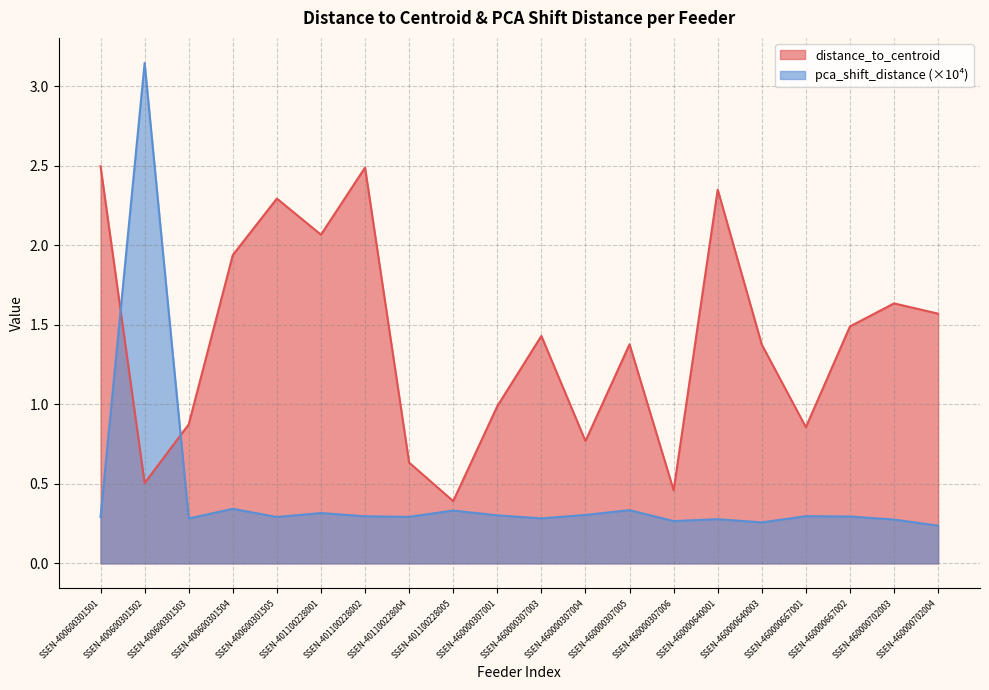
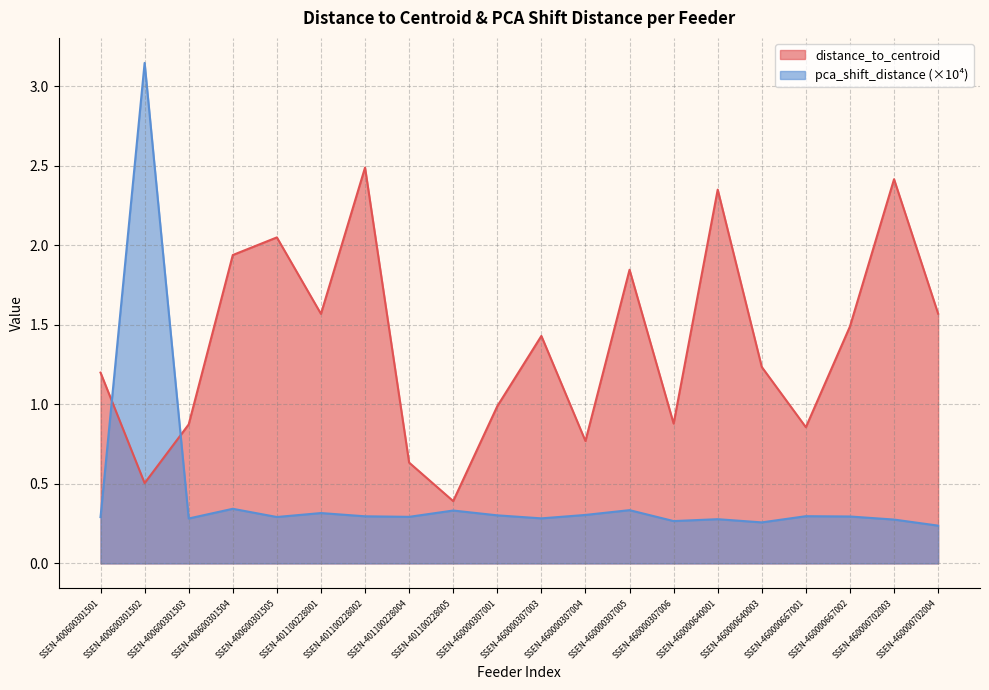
distance_to_centroid, SSEN-400600301501: 2.50 -> 1.20
distance_to_centroid, SSEN-400600301505: 2.29 -> 2.05
distance_to_centroid, SSEN-401100228001: 2.07 -> 1.57
distance_to_centroid, SSEN-460000307005: 1.38 -> 1.85
distance_to_centroid, SSEN-460000307006: 0.46 -> 0.88
distance_to_centroid, SSEN-460000640003: 1.38 -> 1.24
distance_to_centroid, SSEN-460000702003: 1.64 -> 2.42
